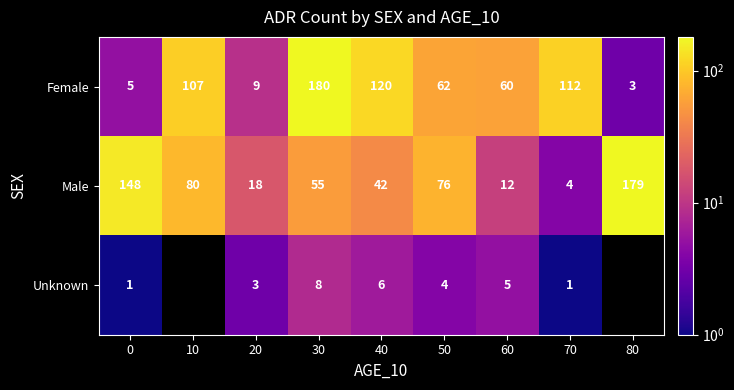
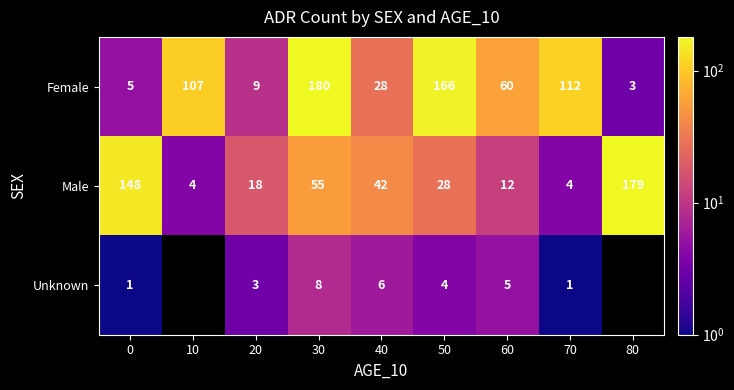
Female, 40: 120 -> 28
Female, 50: 62 -> 166
Male, 10: 80 -> 4
Male, 50: 76 -> 28
